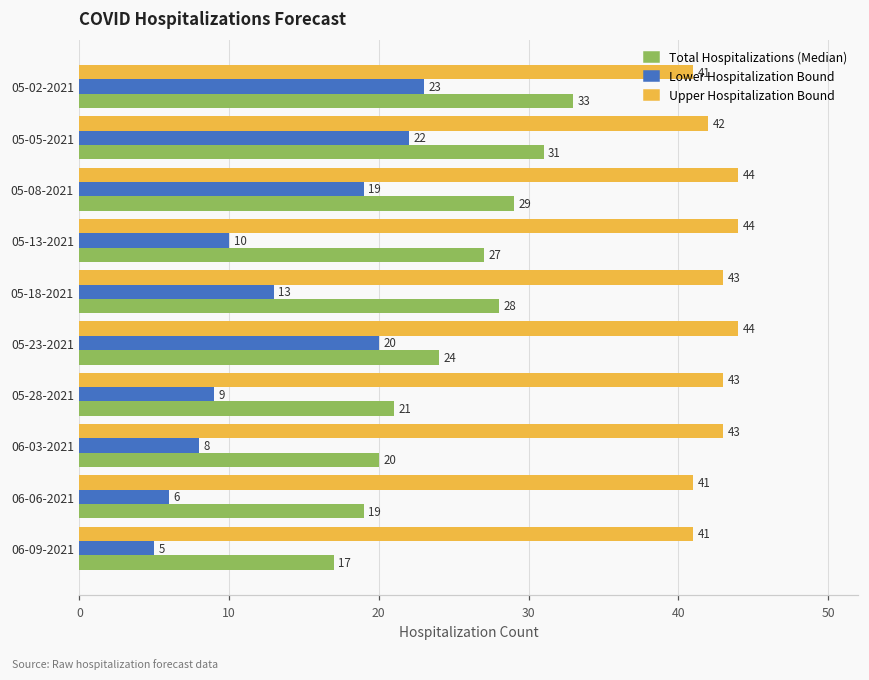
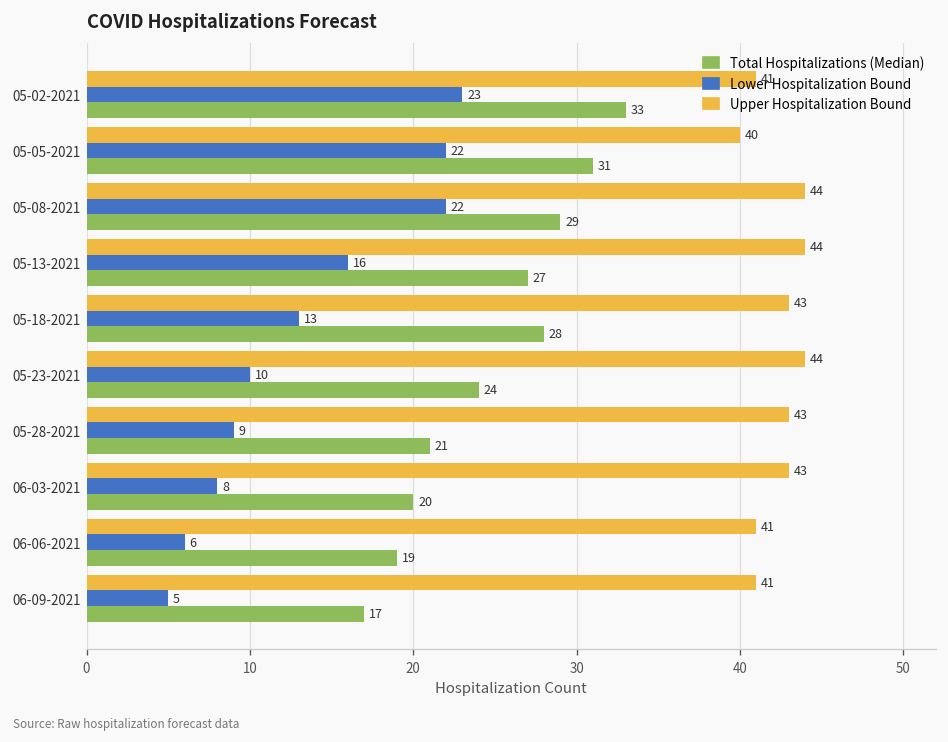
Upper Hospitalization Bound, 05-05-2021: 42 -> 40
Lower Hospitalization Bound, 05-08-2021: 19 -> 22
Lower Hospitalization Bound, 05-13-2021: 10 -> 16
Lower Hospitalization Bound, 05-23-2021: 20 -> 10
